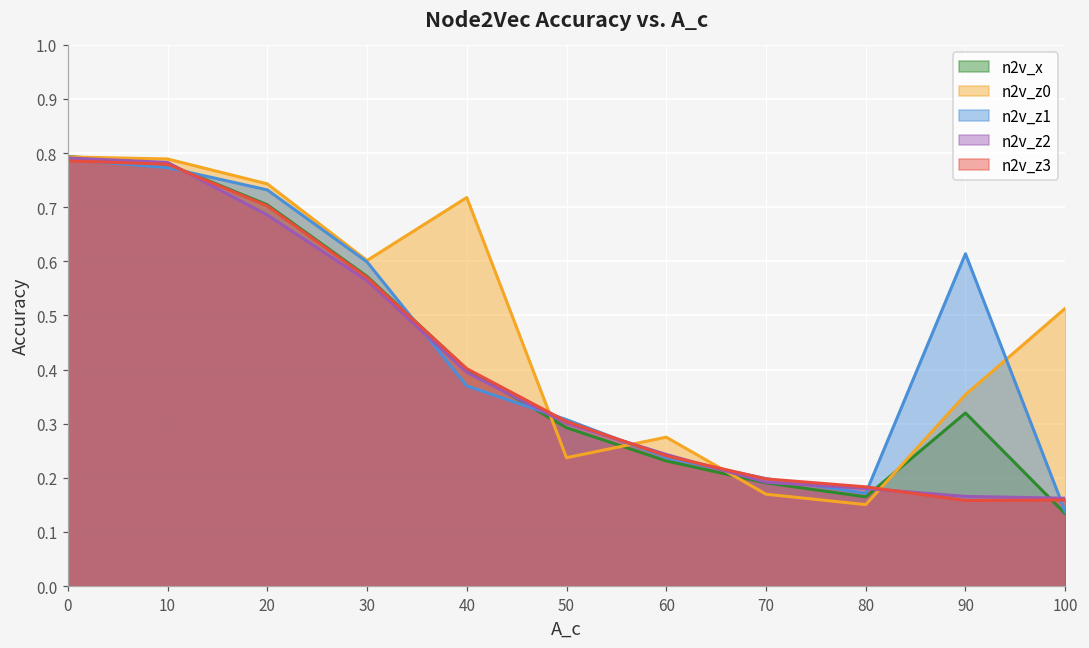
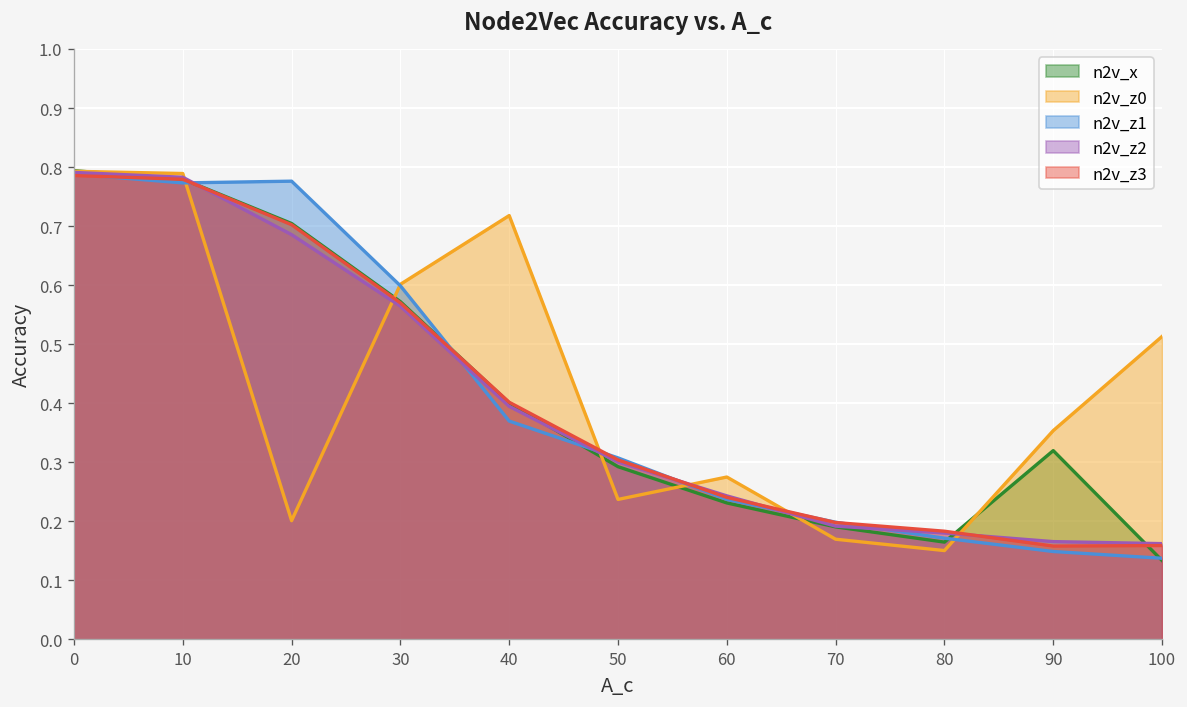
n2v_z0, 20: 0.74 -> 0.20
n2v_z1, 20: 0.73 -> 0.78
n2v_z1, 90: 0.61 -> 0.15
